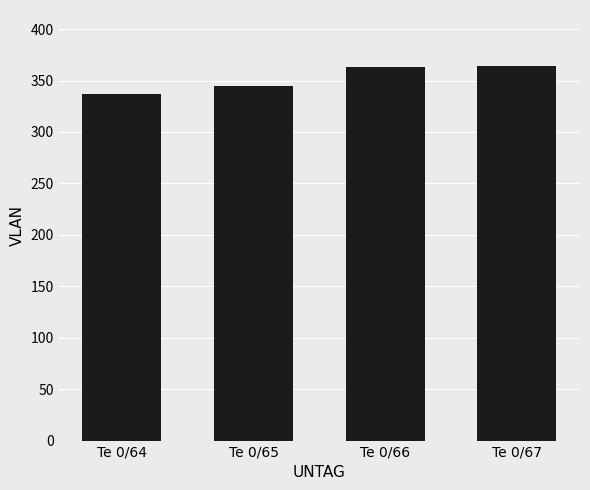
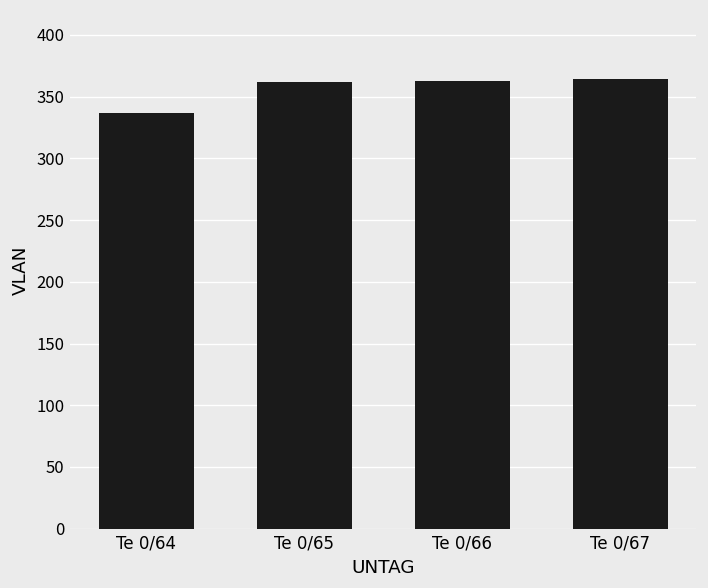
Te 0/65: 345 -> 362
